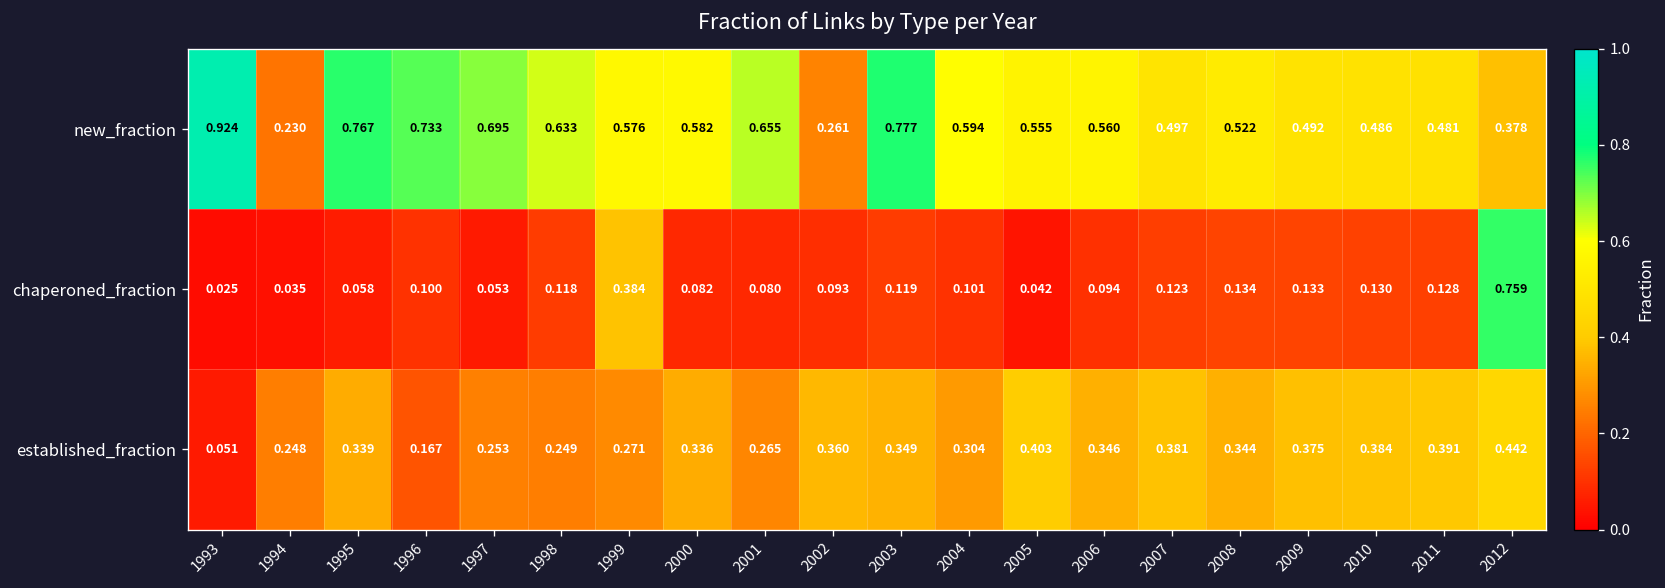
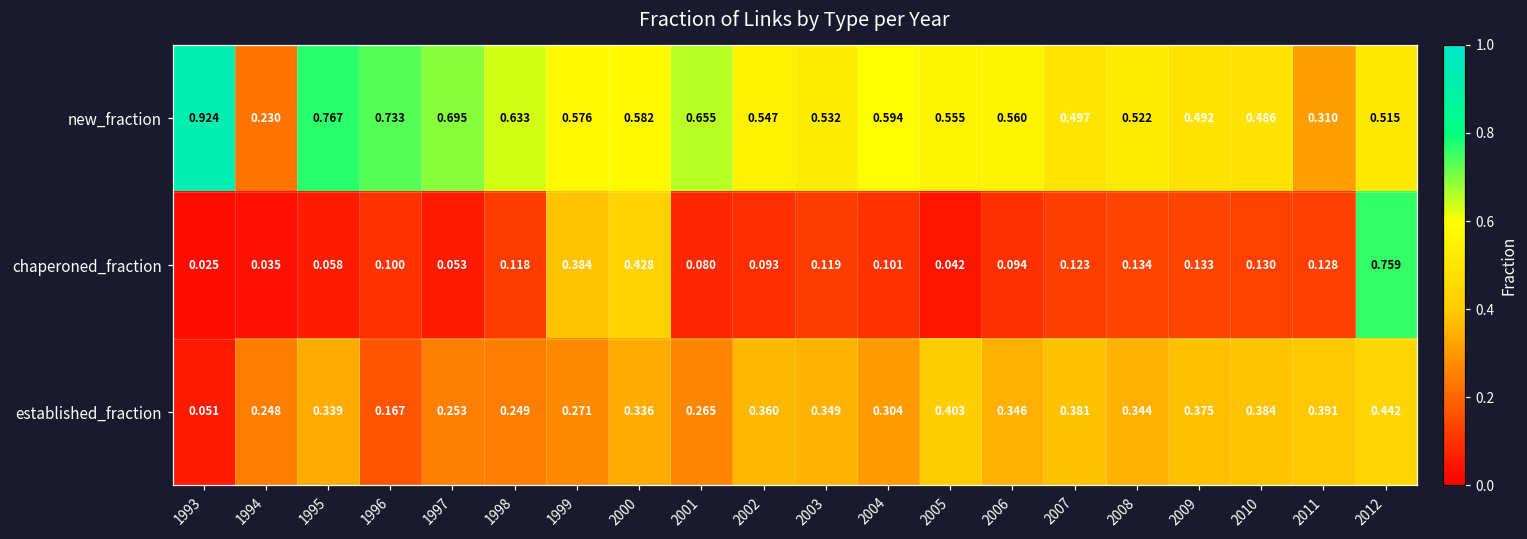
new_fraction, 2002: 0.261 -> 0.547
new_fraction, 2003: 0.777 -> 0.532
new_fraction, 2011: 0.481 -> 0.310
new_fraction, 2012: 0.378 -> 0.515
chaperoned_fraction, 2000: 0.082 -> 0.428
